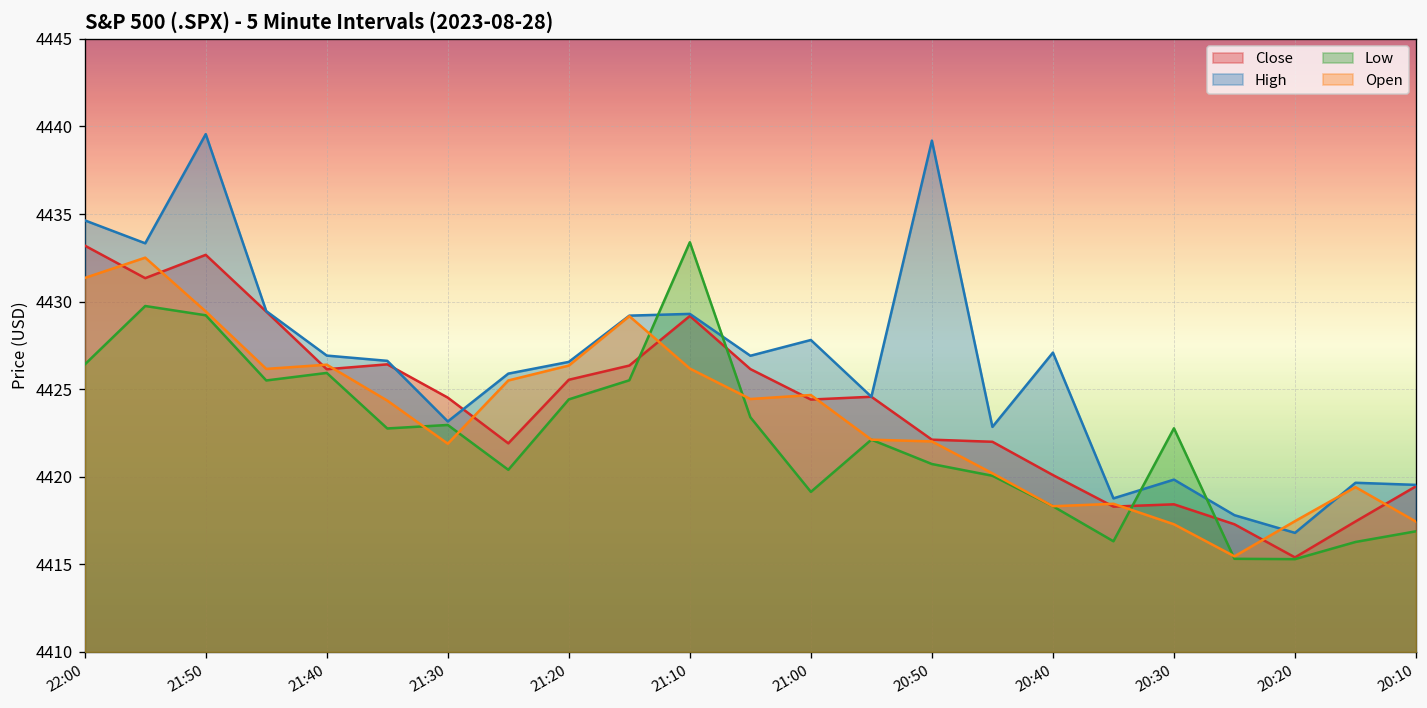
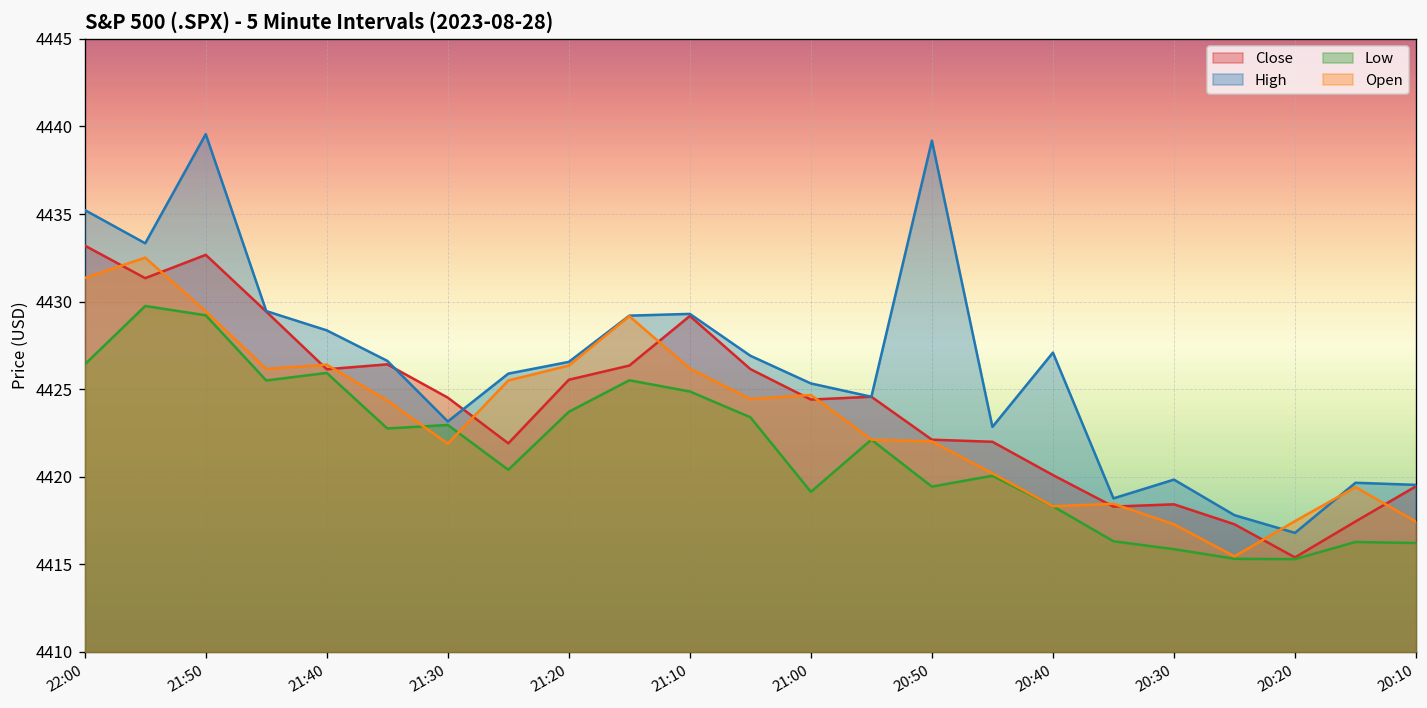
High, 22:00: 4434.6 -> 4435.2
High, 21:40: 4426.9 -> 4428.4
Low, 21:20: 4424.4 -> 4423.7
Low, 21:10: 4433.4 -> 4424.9
High, 21:00: 4427.8 -> 4425.3
Low, 20:50: 4420.7 -> 4419.4
Low, 20:30: 4422.8 -> 4415.9
Low, 20:10: 4416.9 -> 4416.2
